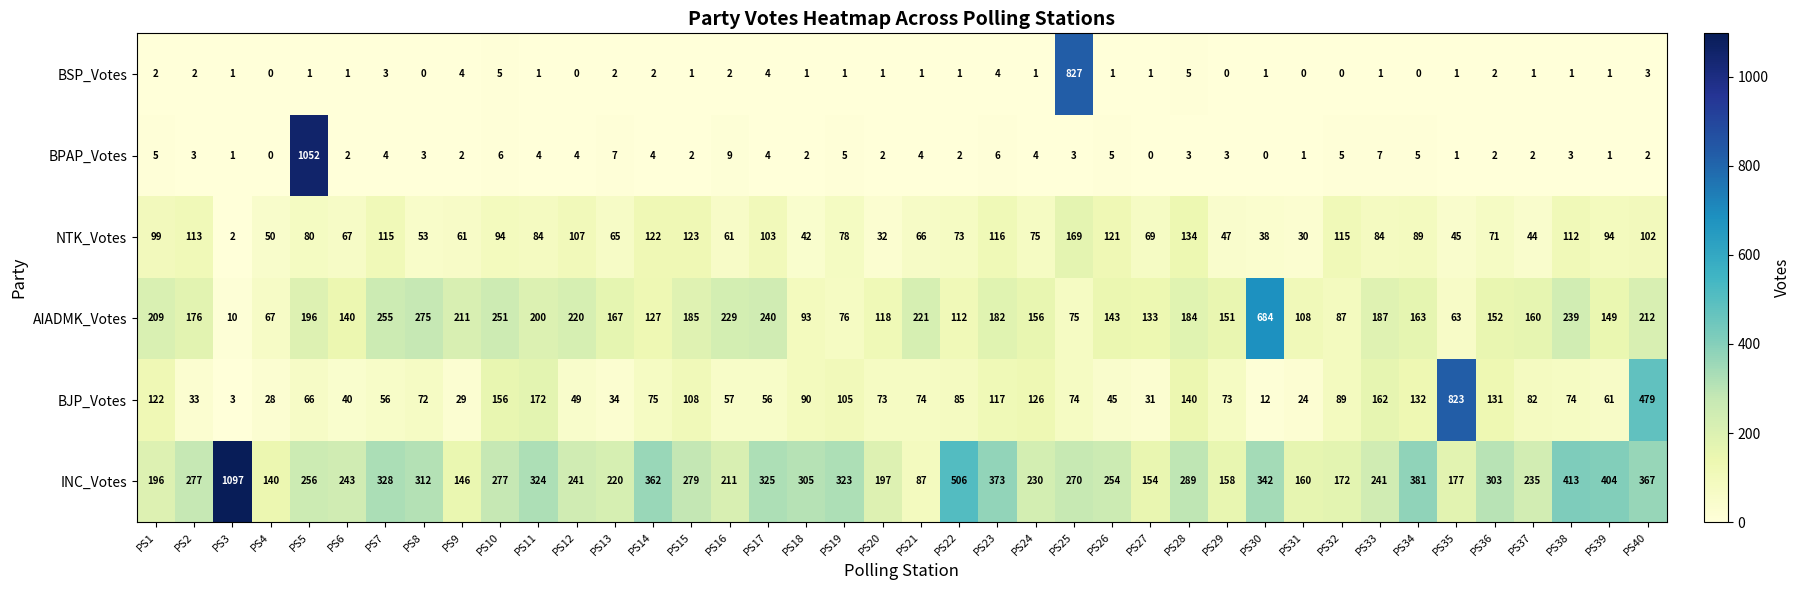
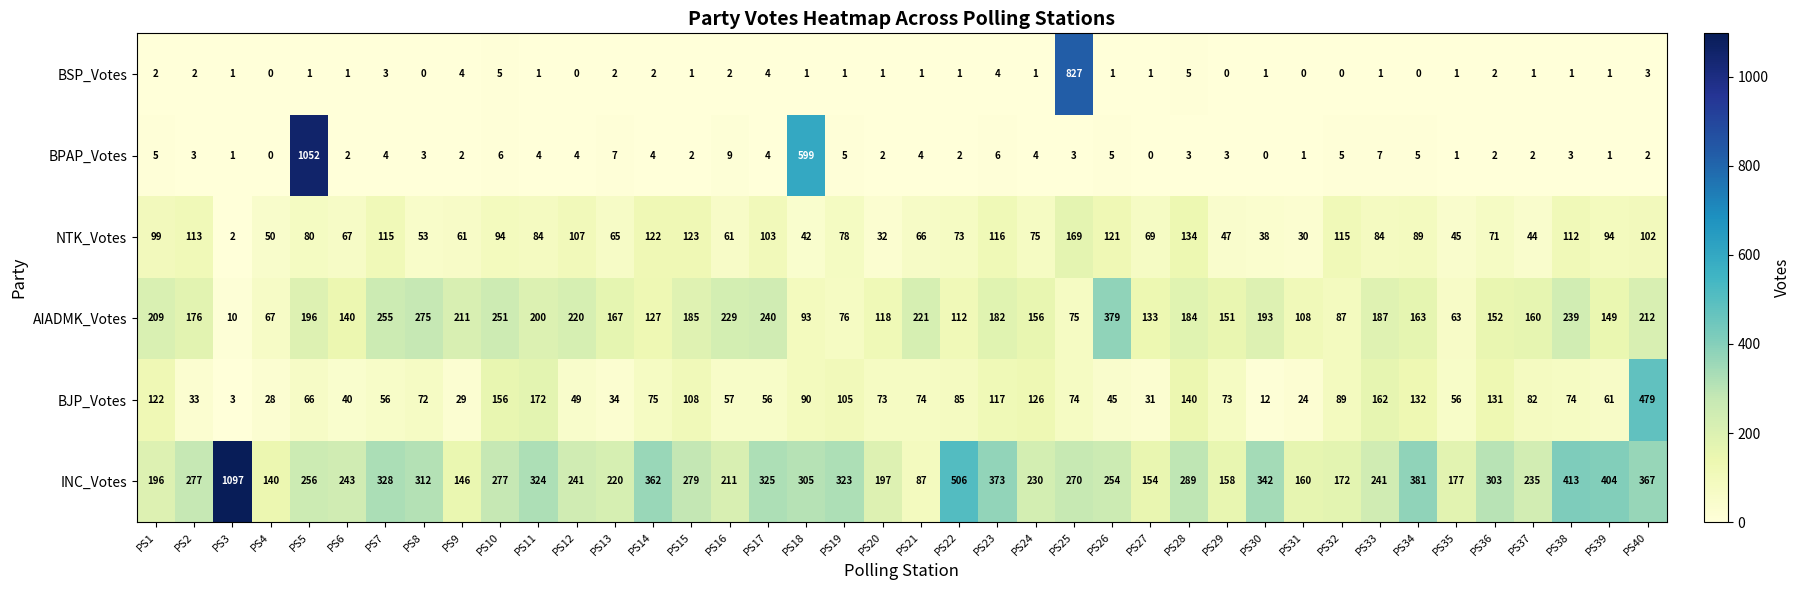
BPAP_Votes, PS18: 2 -> 599
AIADMK_Votes, PS26: 143 -> 379
AIADMK_Votes, PS30: 684 -> 193
BJP_Votes, PS35: 823 -> 56
